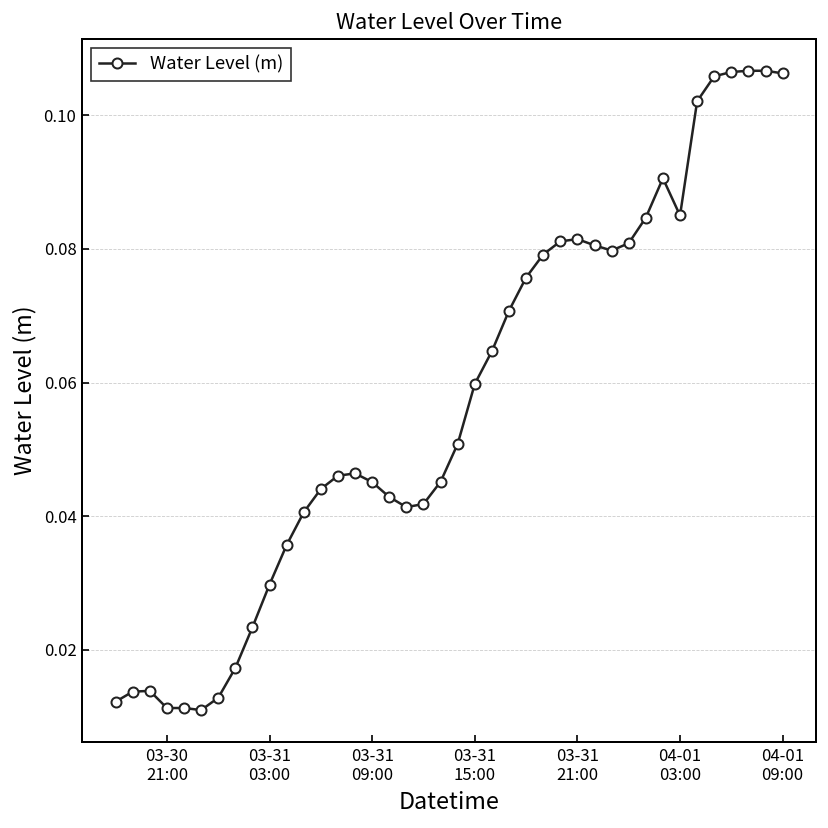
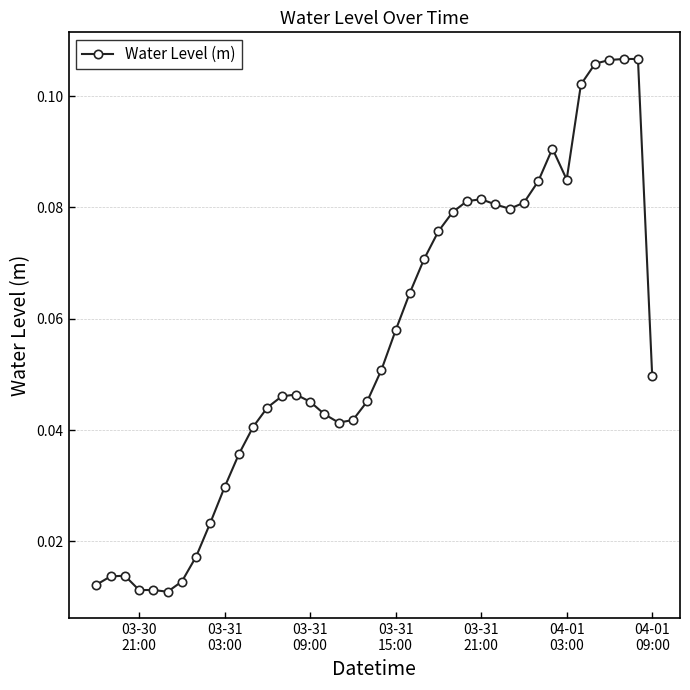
03-31 15:00: 0.060 -> 0.058
04-01 09:00: 0.106 -> 0.050
